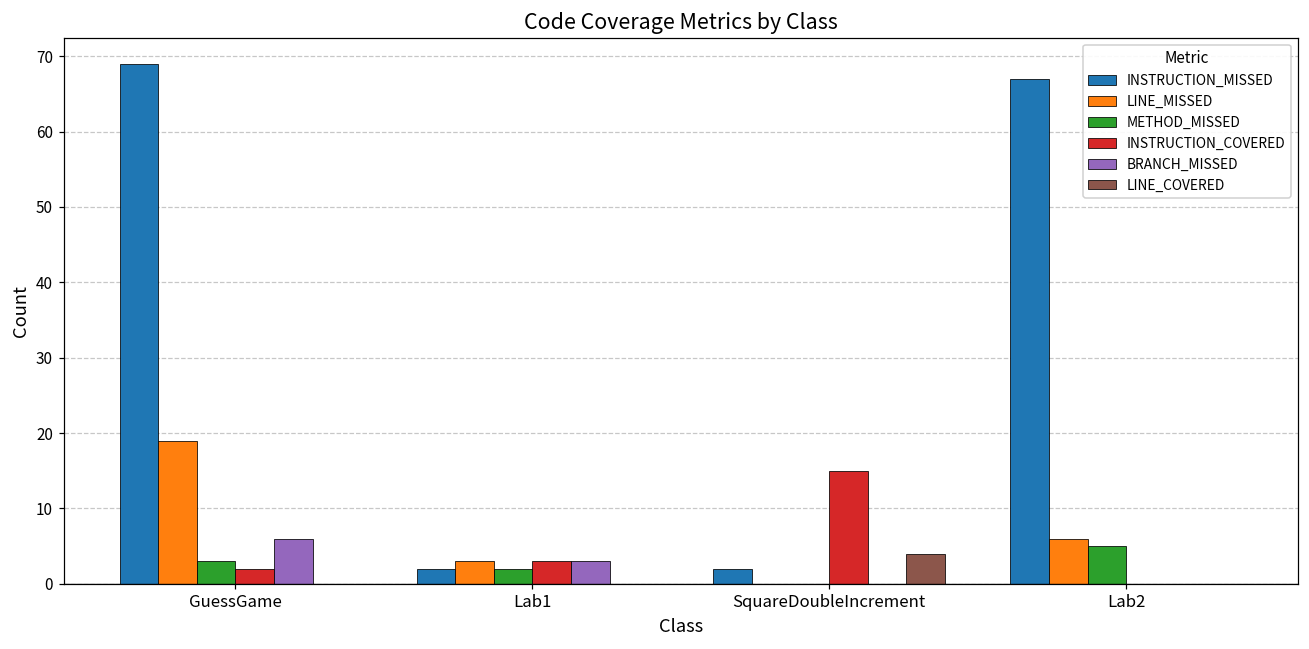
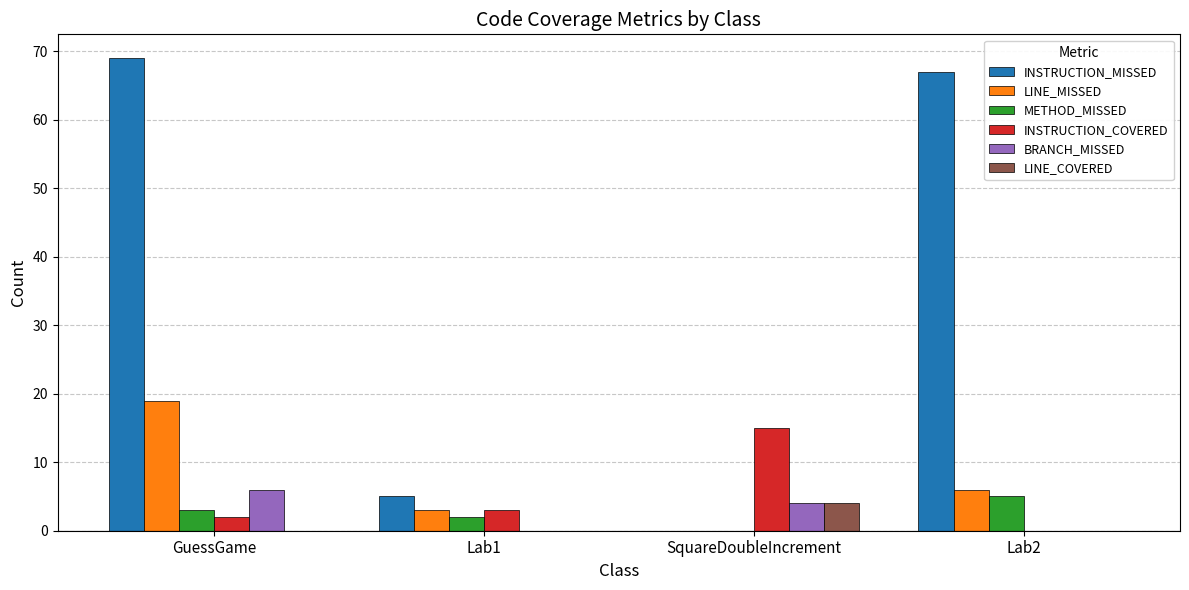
INSTRUCTION_MISSED, Lab1: 2 -> 5
BRANCH_MISSED, Lab1: 3 -> 0
INSTRUCTION_MISSED, SquareDoubleIncrement: 2 -> 0
BRANCH_MISSED, SquareDoubleIncrement: 0 -> 4
